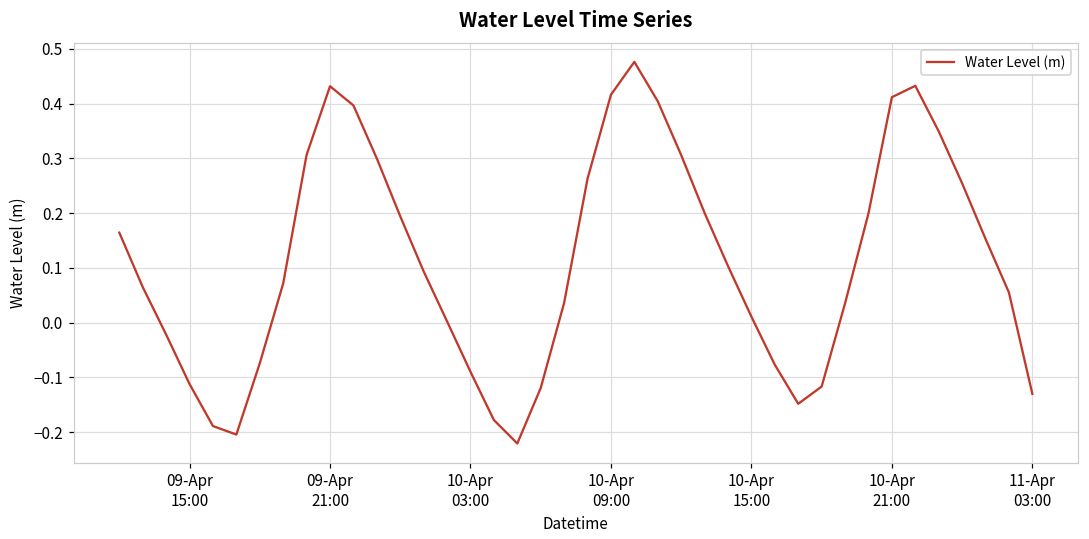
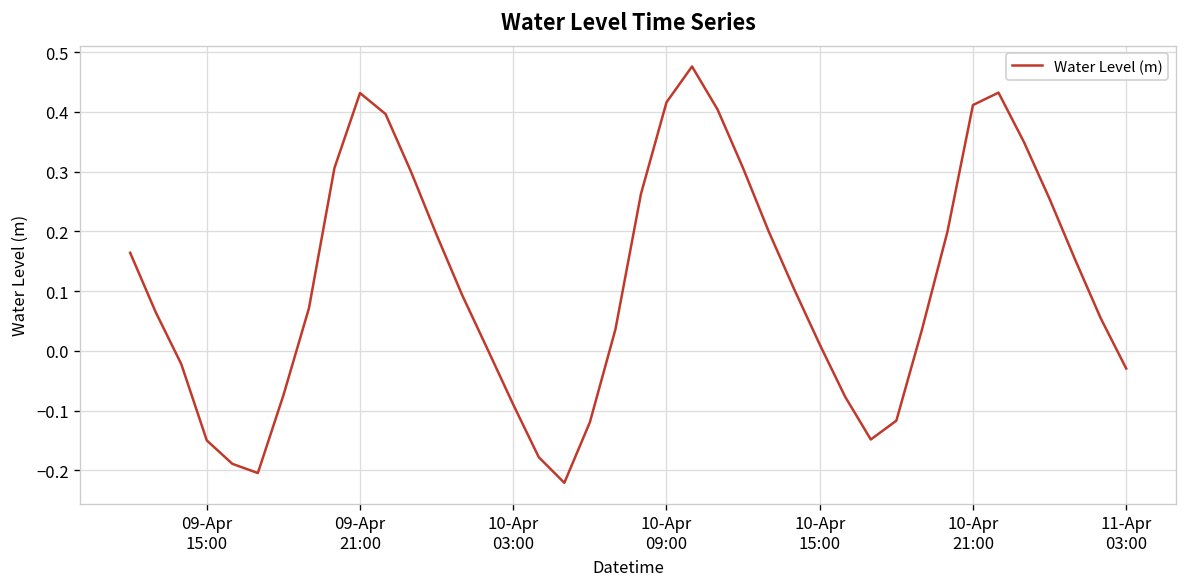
09-Apr 15:00: -0.11 -> -0.15
11-Apr 03:00: -0.13 -> -0.03
